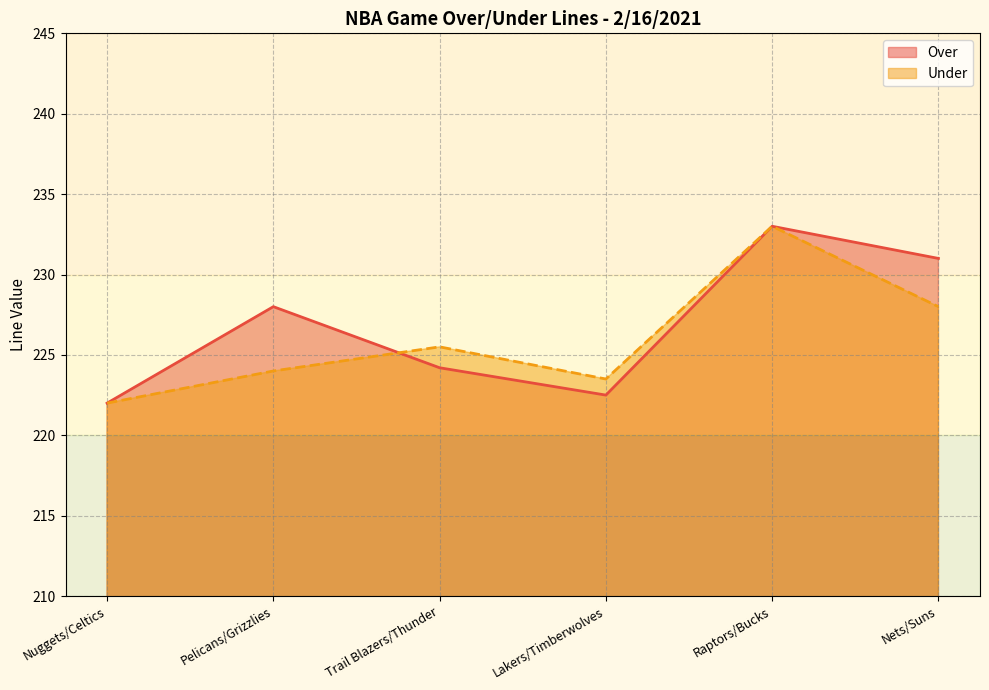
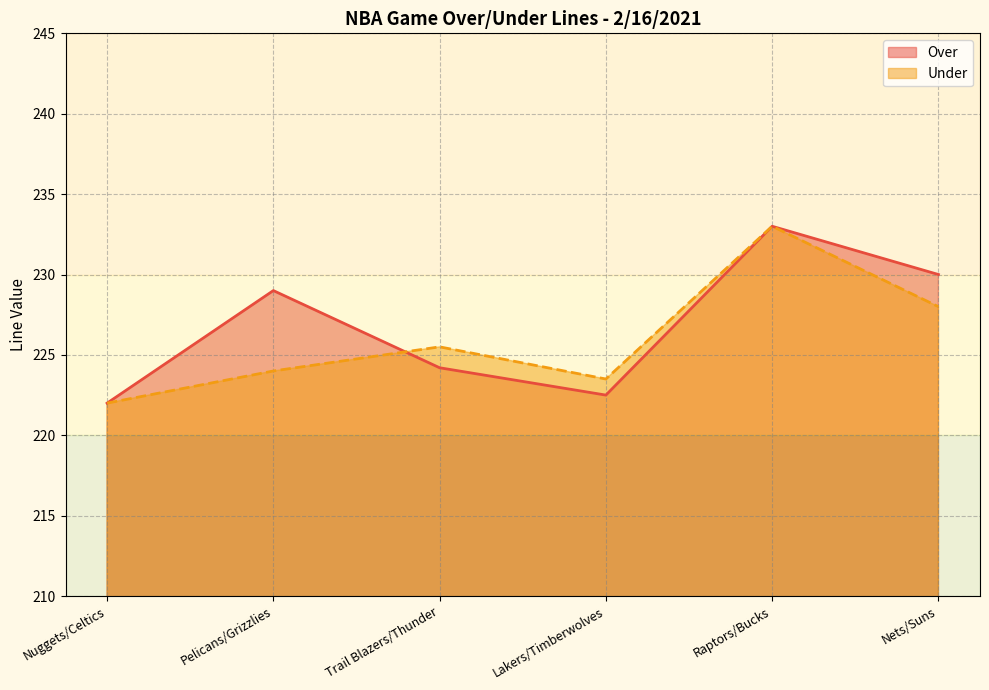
Over, Pelicans/Grizzlies: 228 -> 229
Over, Nets/Suns: 231 -> 230
